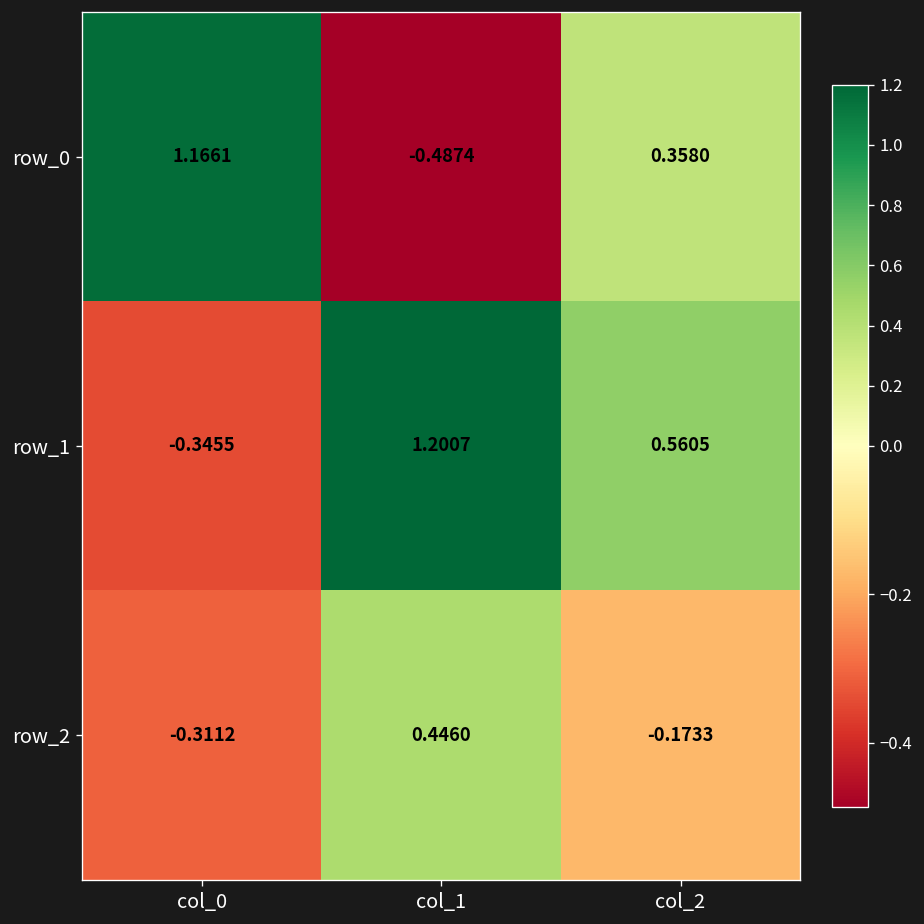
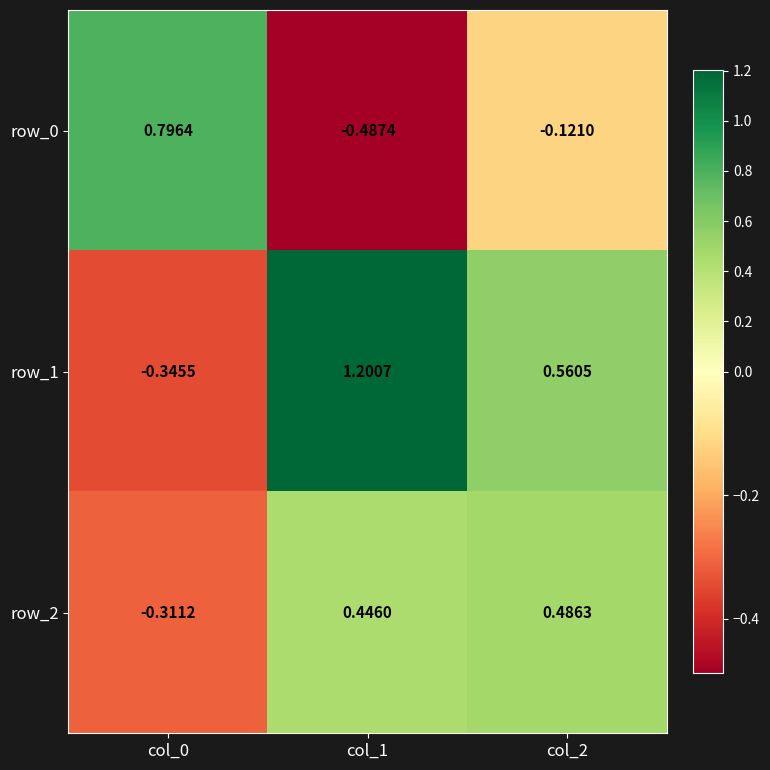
row_0, col_0: 1.1661 -> 0.7964
row_0, col_2: 0.3580 -> -0.1210
row_2, col_2: -0.1733 -> 0.4863
